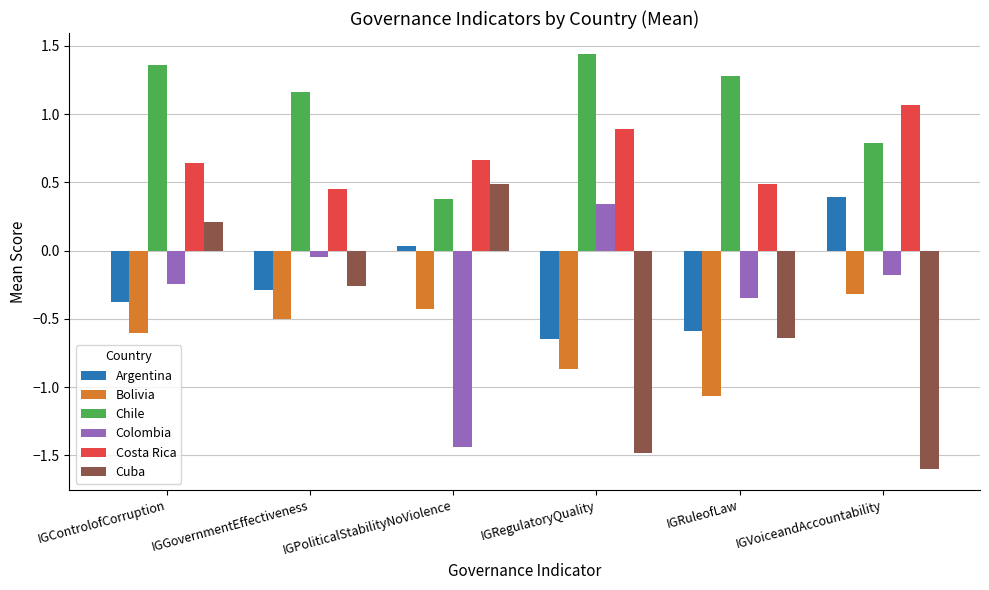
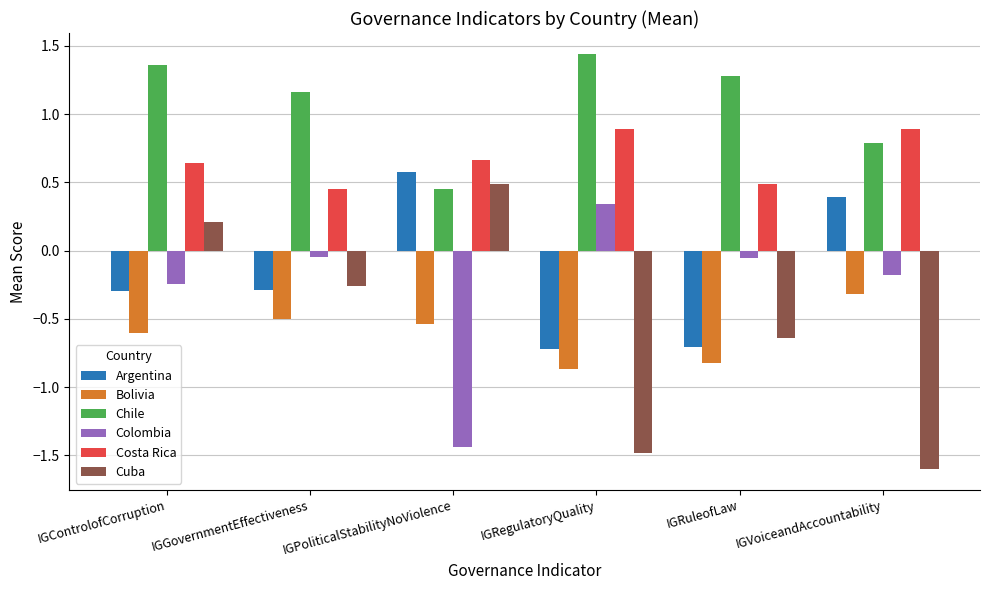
Argentina, IGControlofCorruption: -0.38 -> -0.29
Argentina, IGPoliticalStabilityNoViolence: 0.04 -> 0.57
Bolivia, IGPoliticalStabilityNoViolence: -0.43 -> -0.54
Chile, IGPoliticalStabilityNoViolence: 0.38 -> 0.45
Argentina, IGRegulatoryQuality: -0.65 -> -0.72
Argentina, IGRuleofLaw: -0.59 -> -0.71
Bolivia, IGRuleofLaw: -1.06 -> -0.82
Colombia, IGRuleofLaw: -0.35 -> -0.06
Costa Rica, IGVoiceandAccountability: 1.07 -> 0.89
